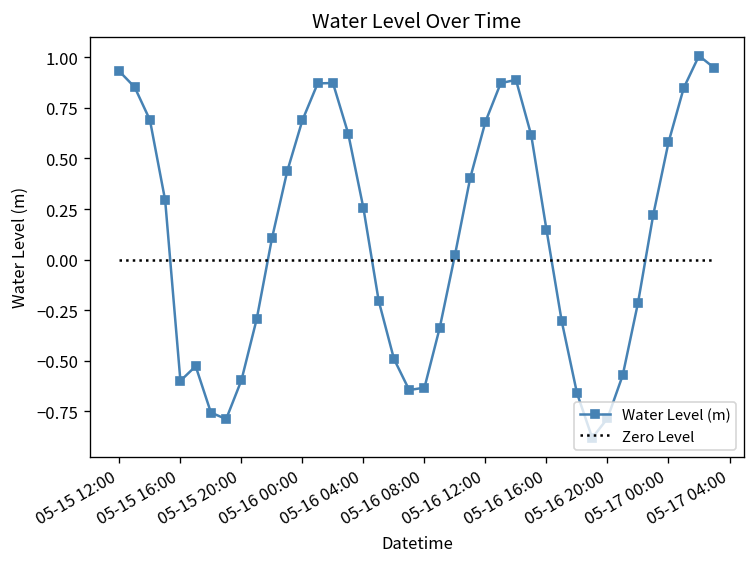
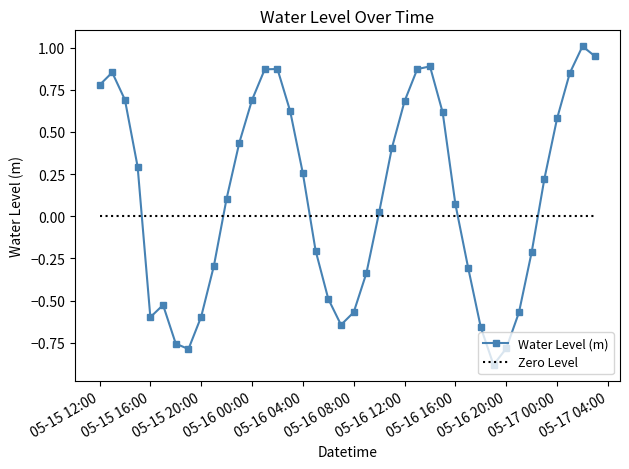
Water Level (m), 05-15 12:00: 0.93 -> 0.78
Water Level (m), 05-16 08:00: -0.63 -> -0.57
Water Level (m), 05-16 16:00: 0.15 -> 0.07
